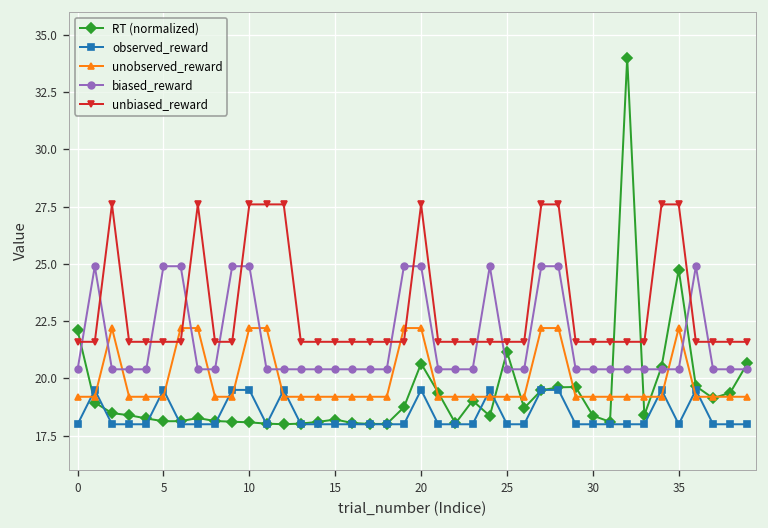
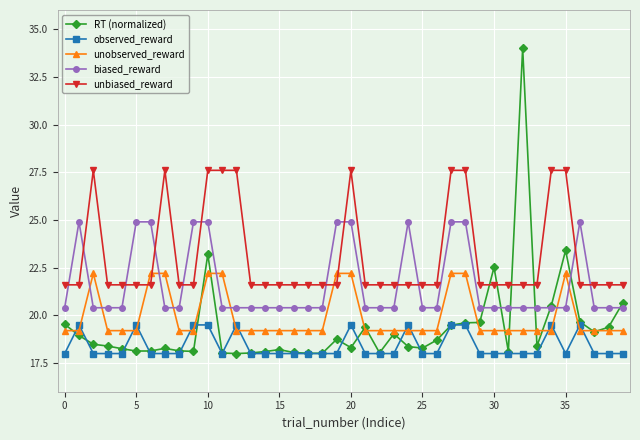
RT (normalized), 0: 22.1 -> 19.5
RT (normalized), 10: 18.1 -> 23.2
RT (normalized), 20: 20.7 -> 18.3
RT (normalized), 25: 21.2 -> 18.3
RT (normalized), 30: 18.4 -> 22.5
RT (normalized), 35: 24.8 -> 23.4
